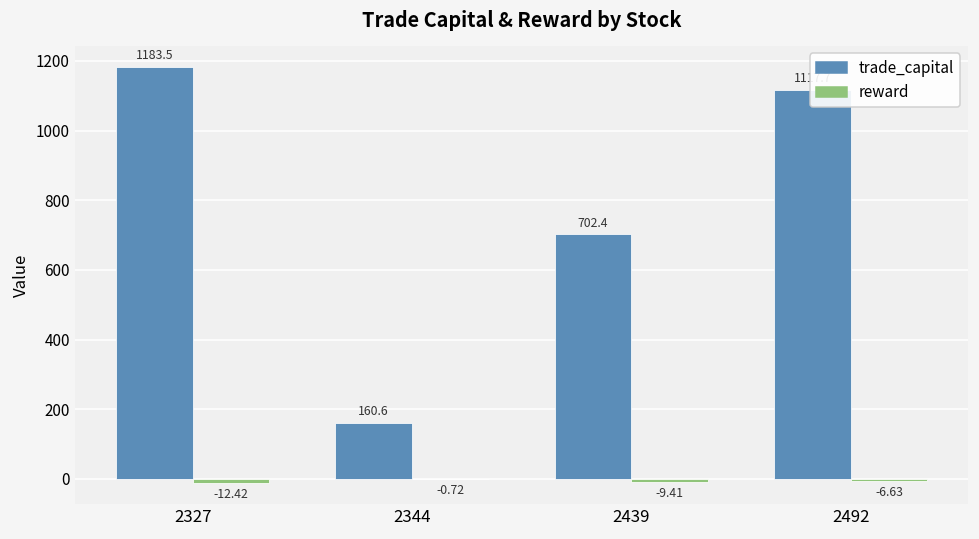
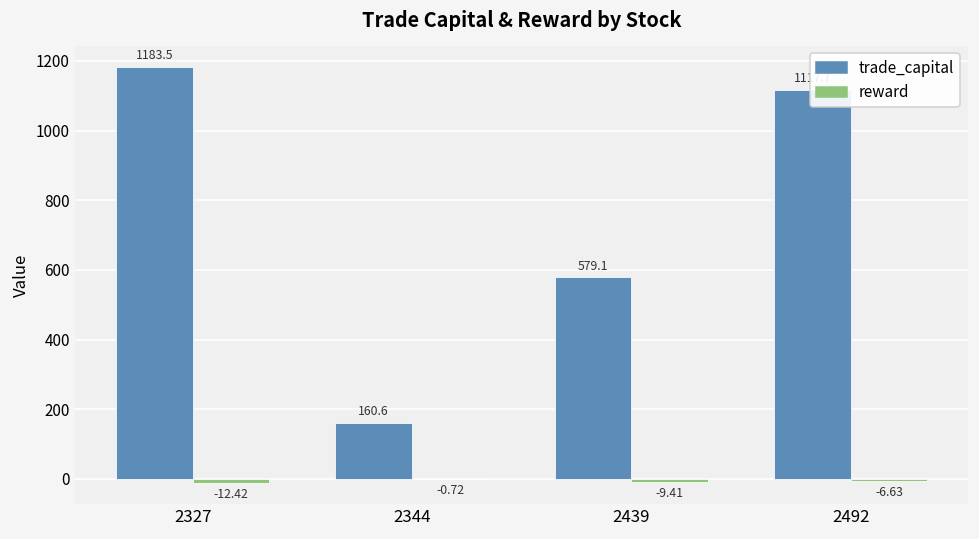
trade_capital, 2439: 702.4 -> 579.1
